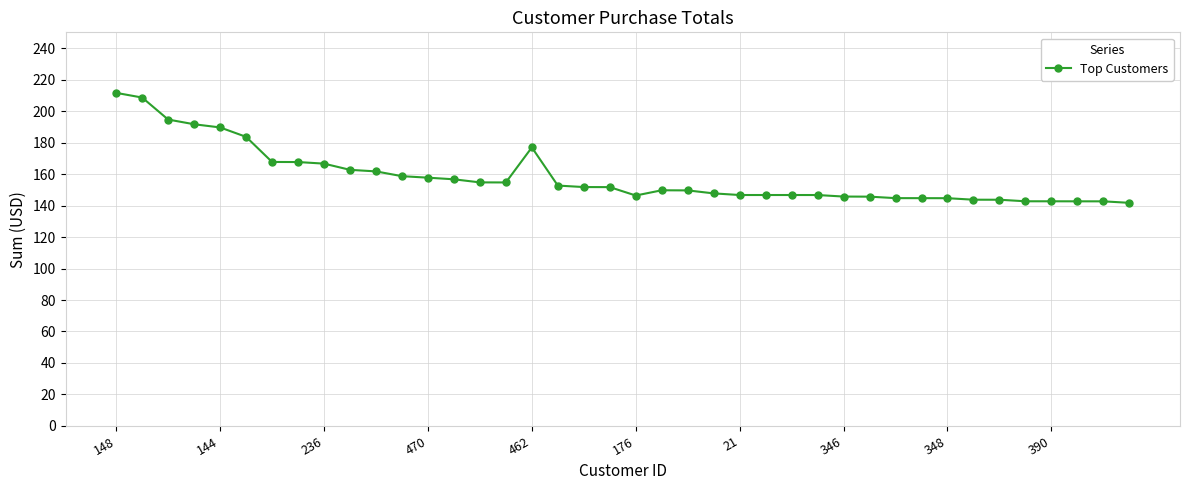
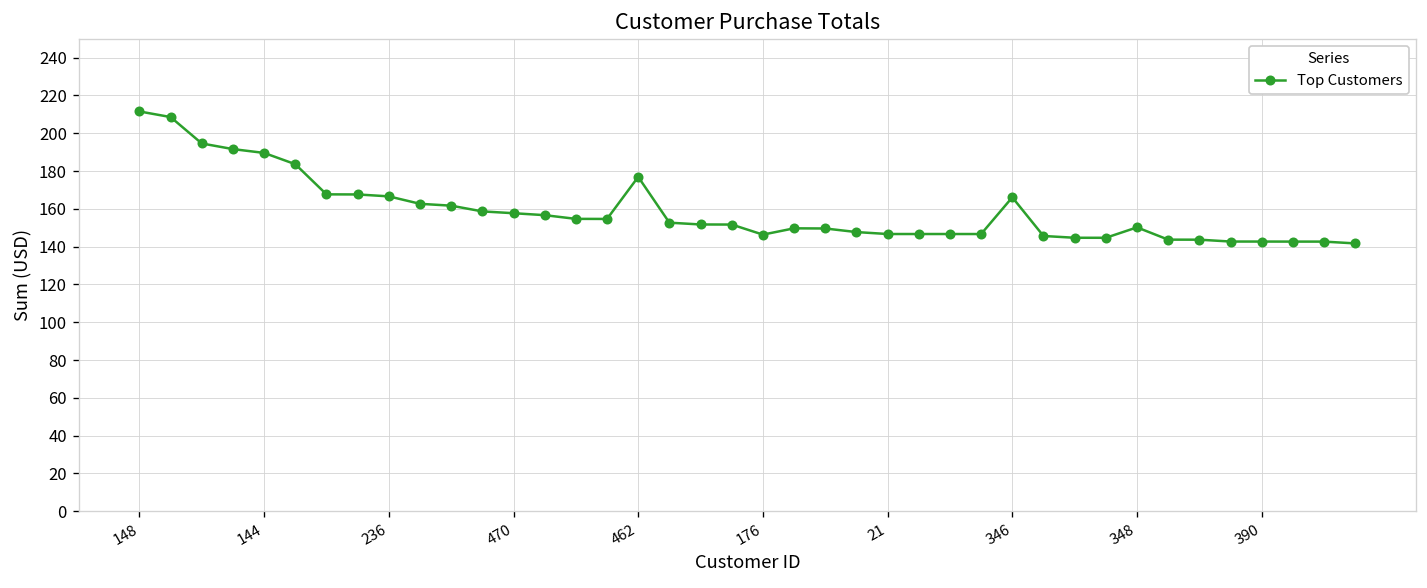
346: 146 -> 166
348: 145 -> 150
